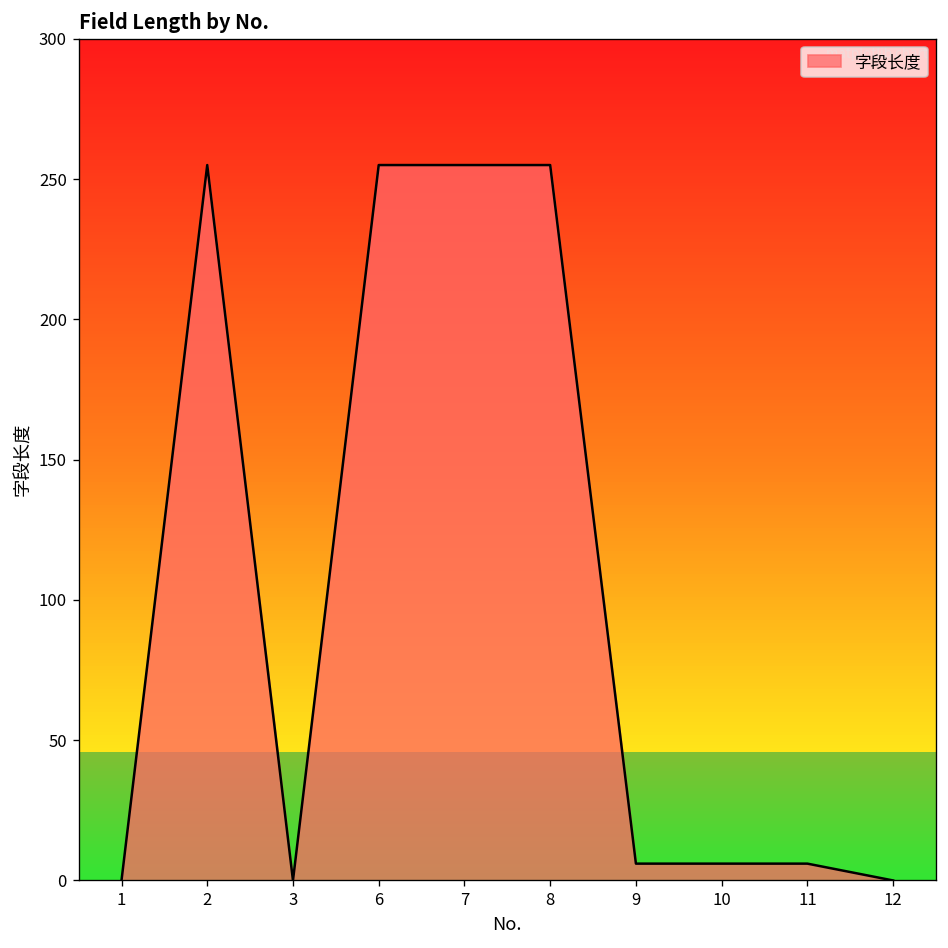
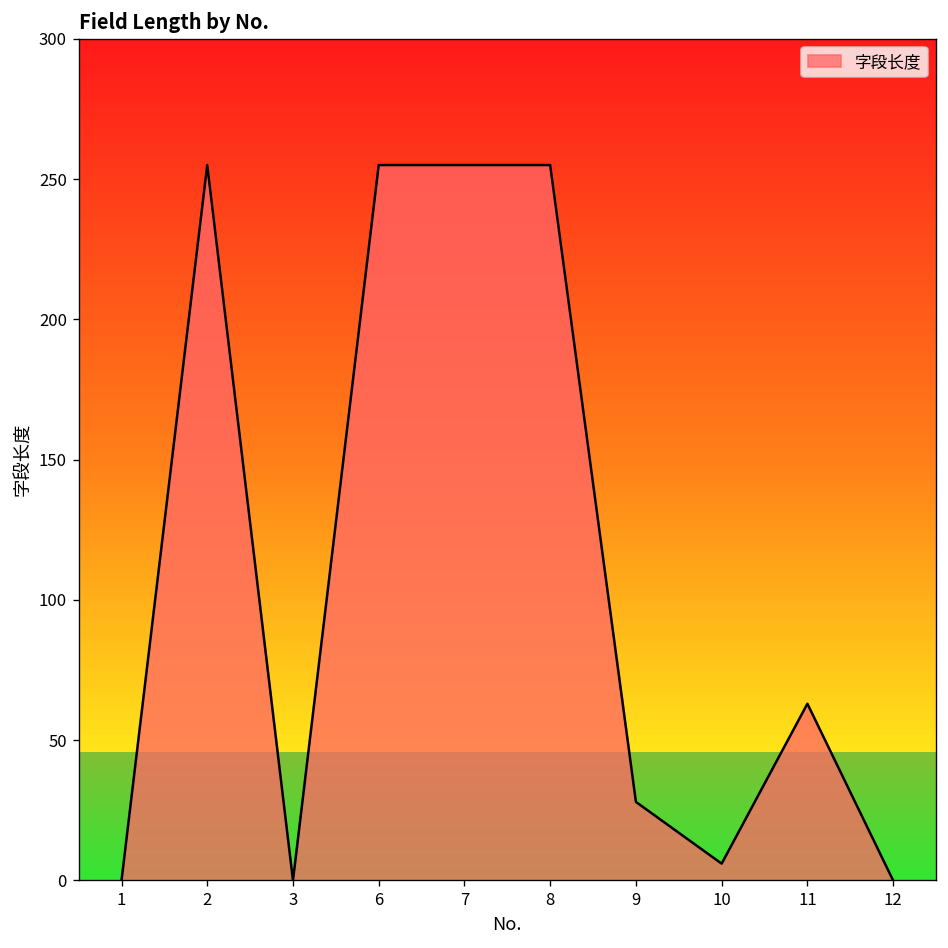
9: 6 -> 28
11: 6 -> 63
